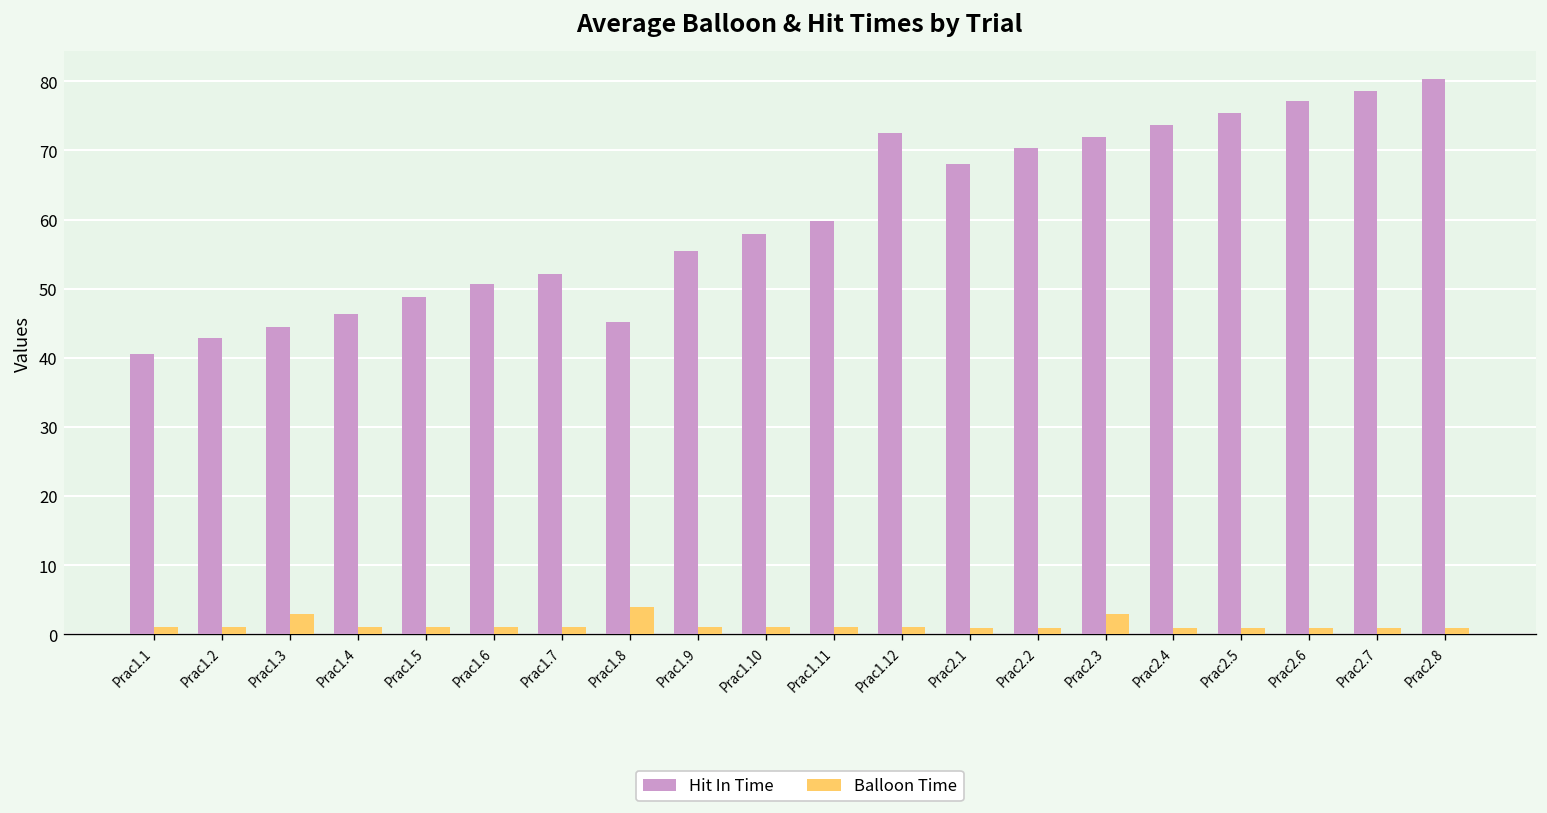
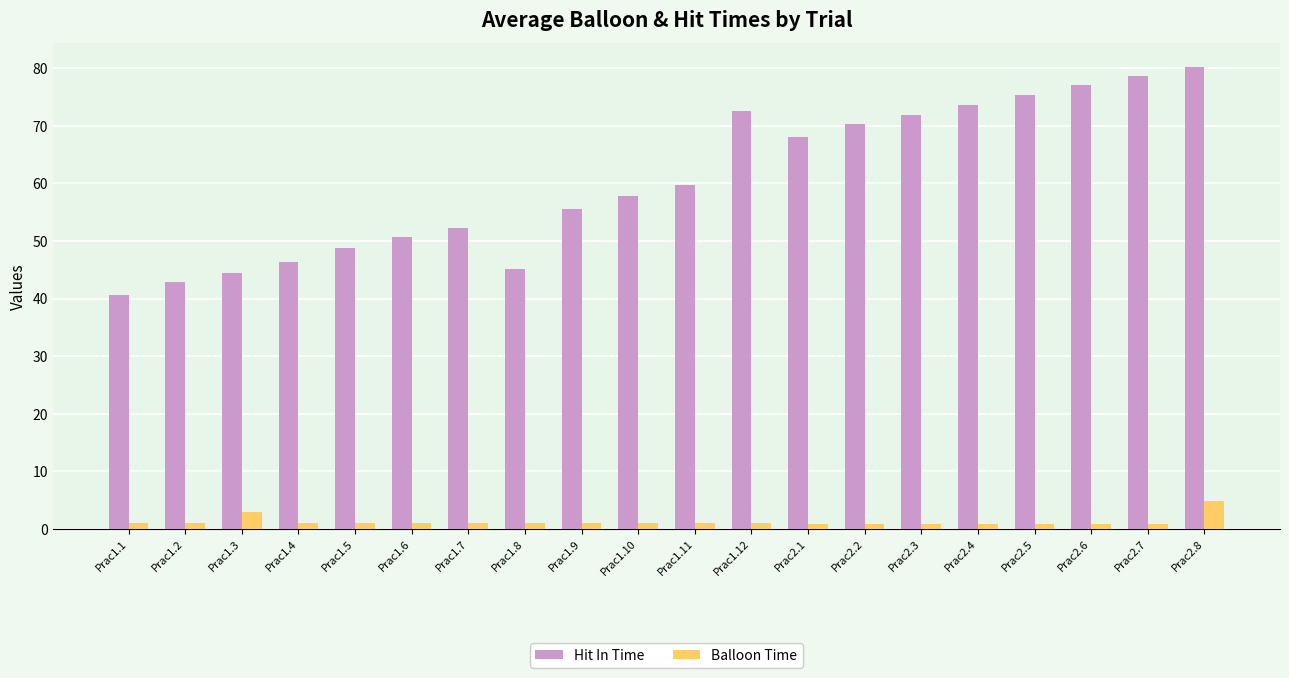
Balloon Time, Prac1.8: 4 -> 1
Balloon Time, Prac2.3: 3 -> 1
Balloon Time, Prac2.8: 1 -> 5
